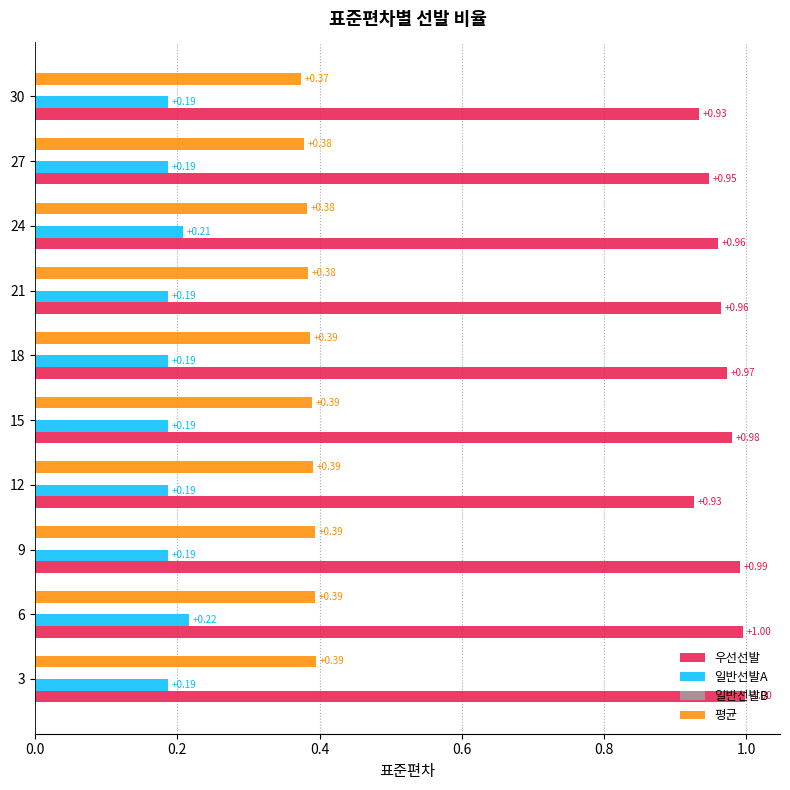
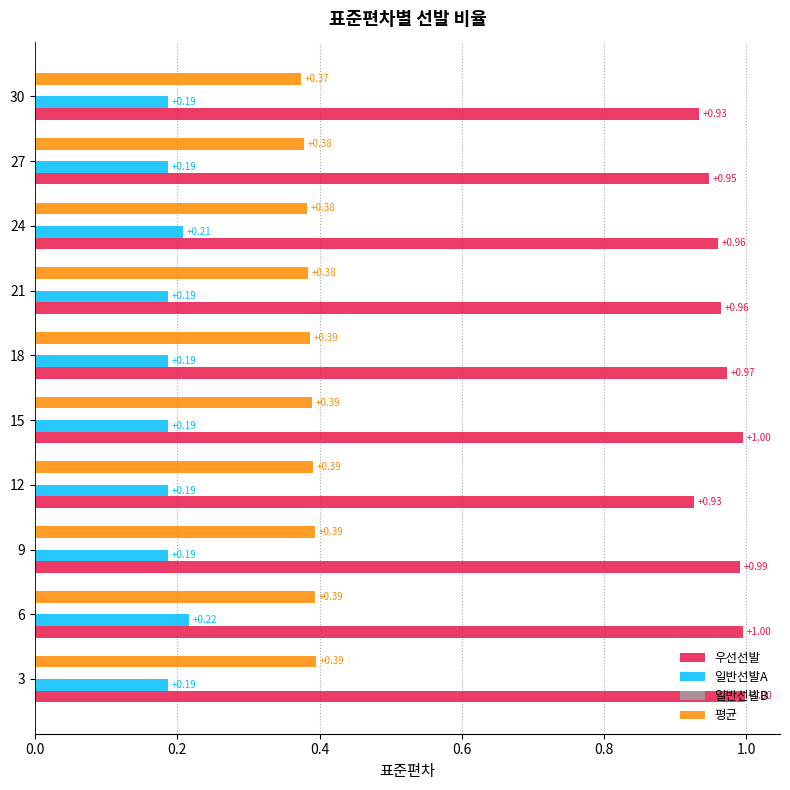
우선선발, 15: +0.98 -> +1.00
